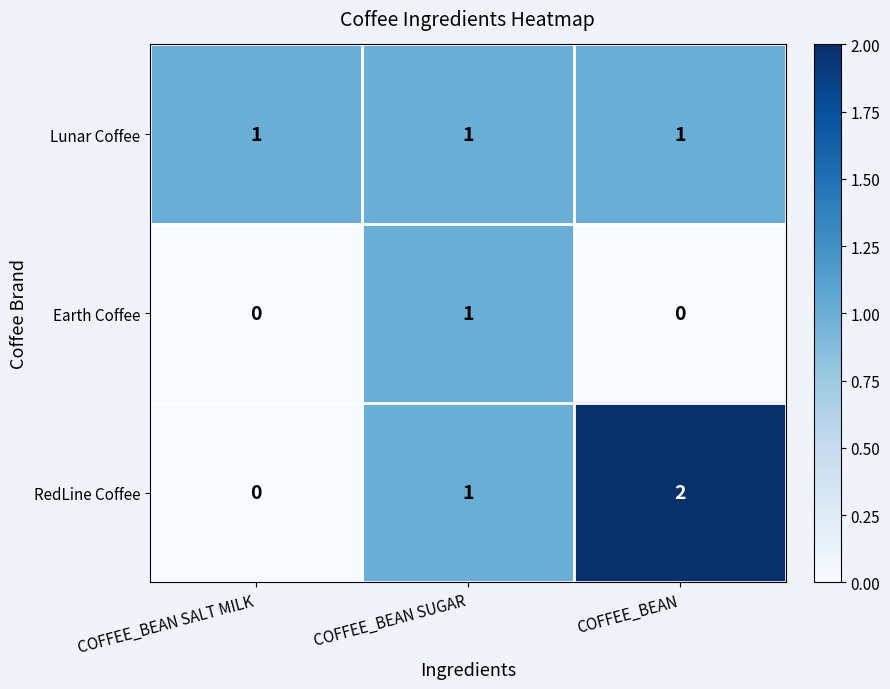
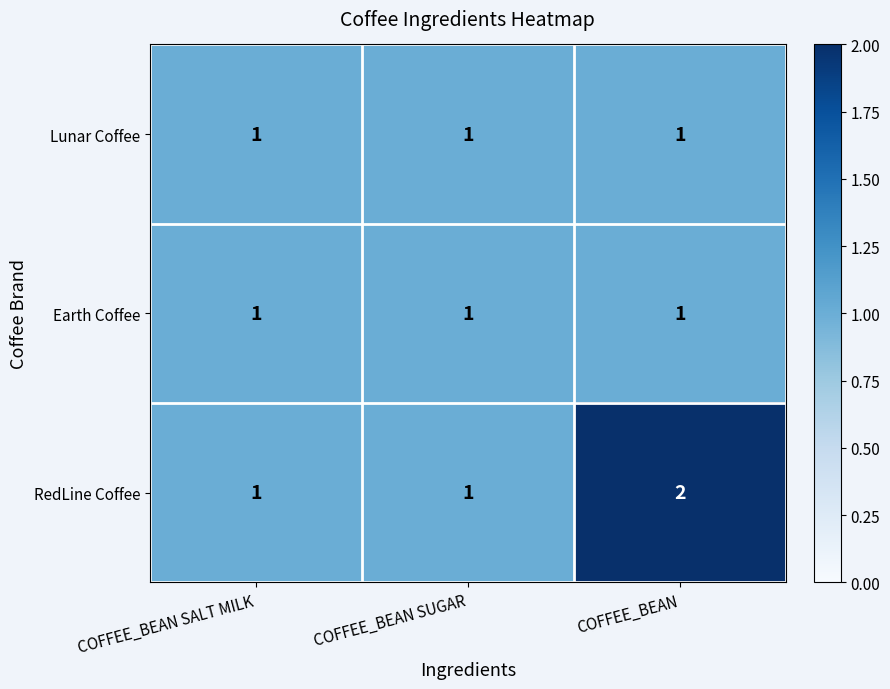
Earth Coffee, COFFEE_BEAN SALT MILK: 0 -> 1
Earth Coffee, COFFEE_BEAN: 0 -> 1
RedLine Coffee, COFFEE_BEAN SALT MILK: 0 -> 1
